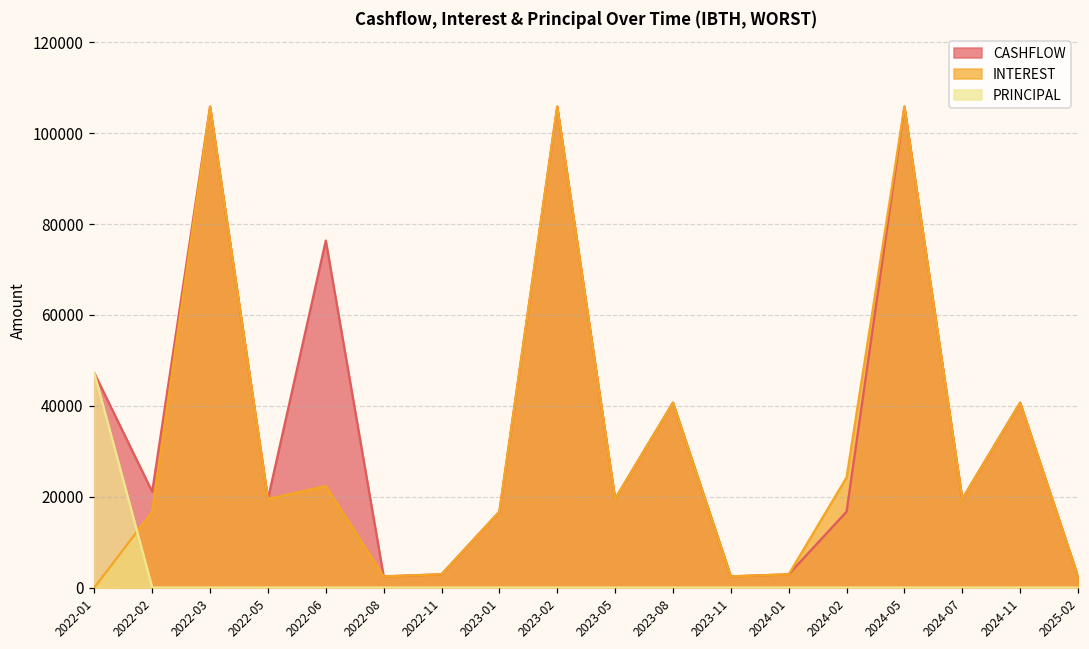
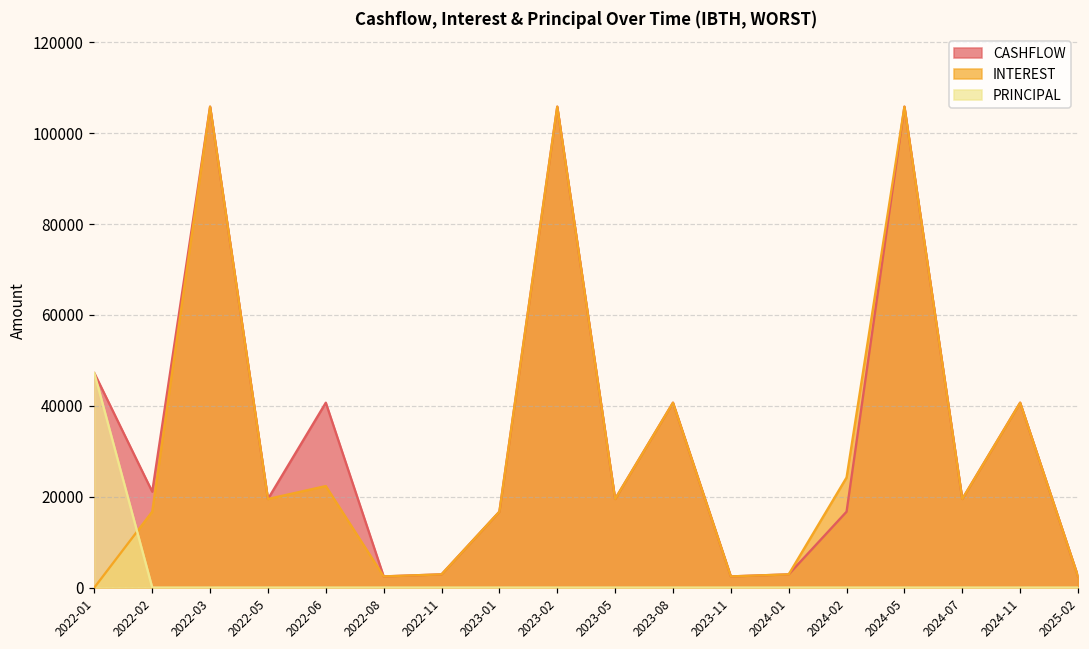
CASHFLOW, 2022-06: 76000 -> 41000
